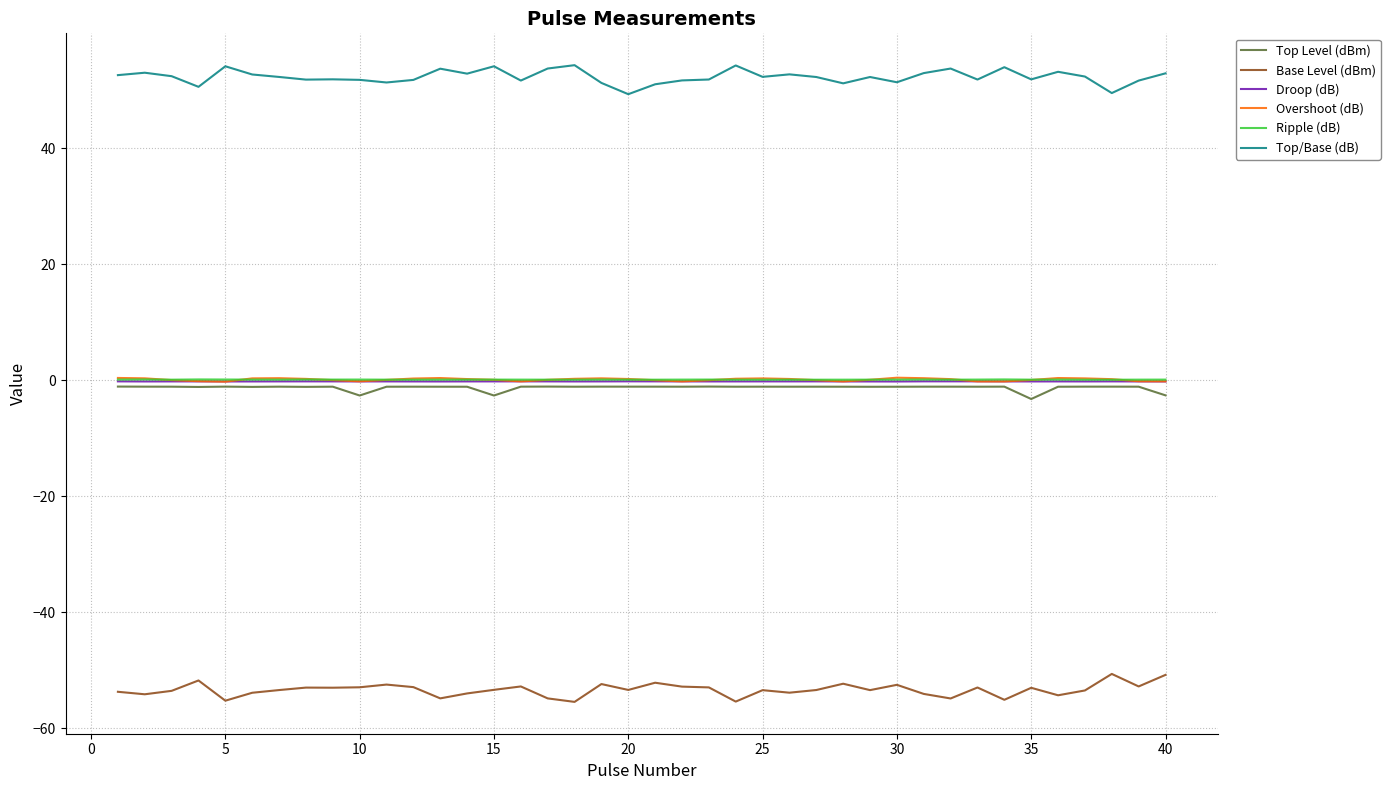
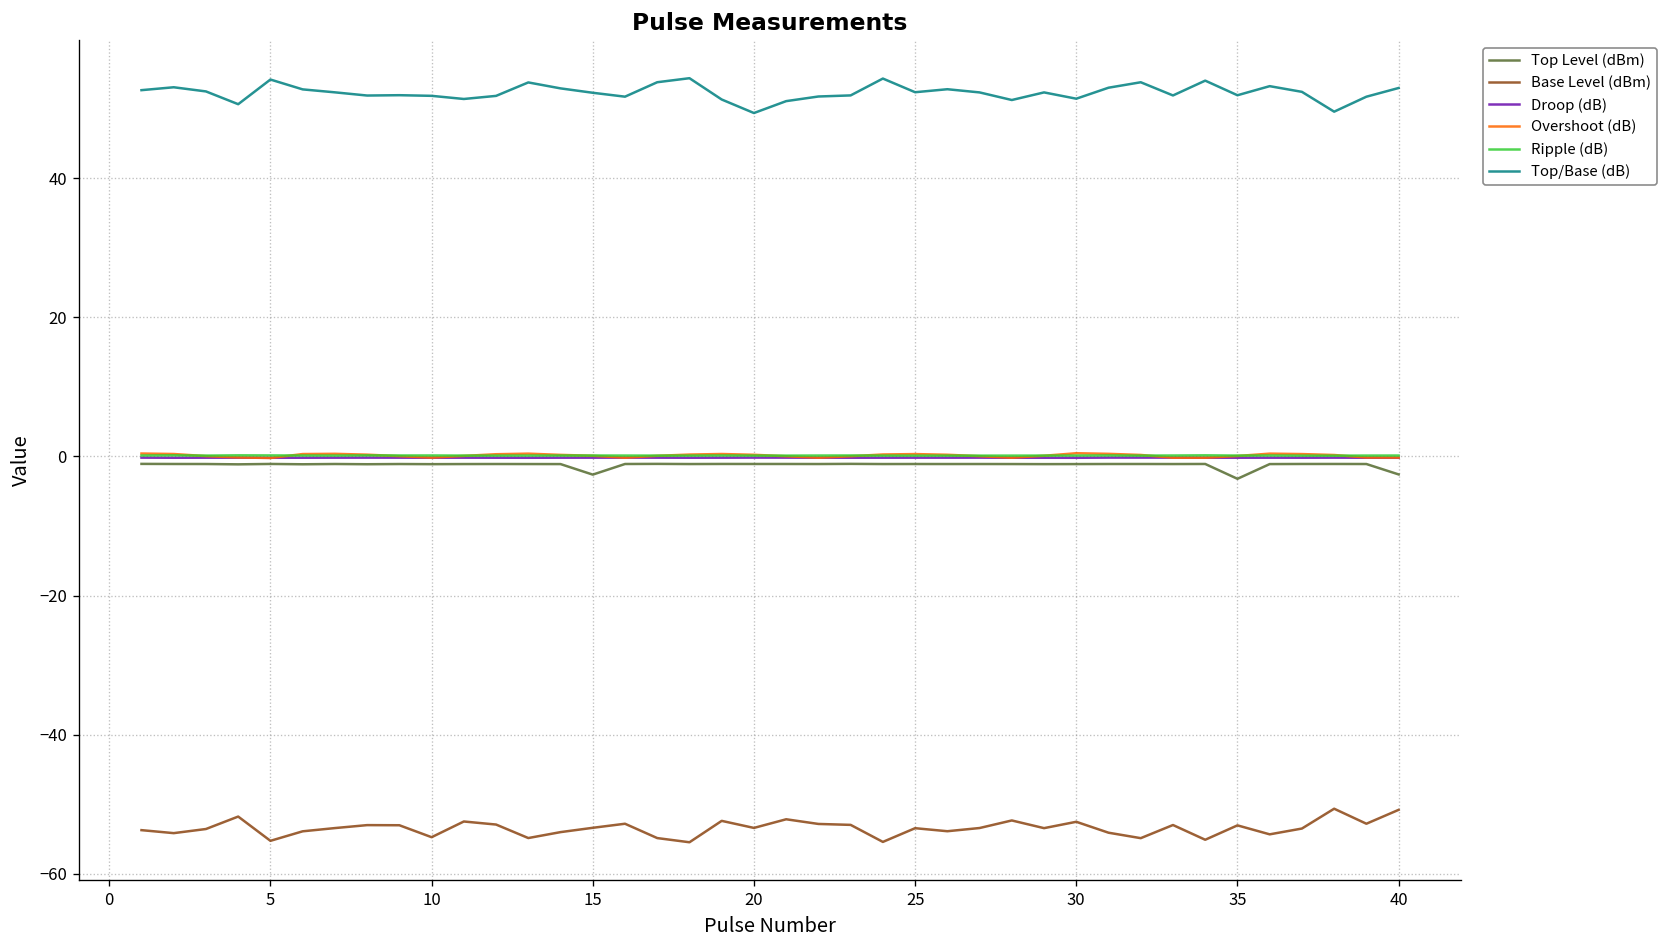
Top Level (dBm), 10: -3 -> -1
Base Level (dBm), 10: -53 -> -55
Top/Base (dB), 15: 54 -> 52
